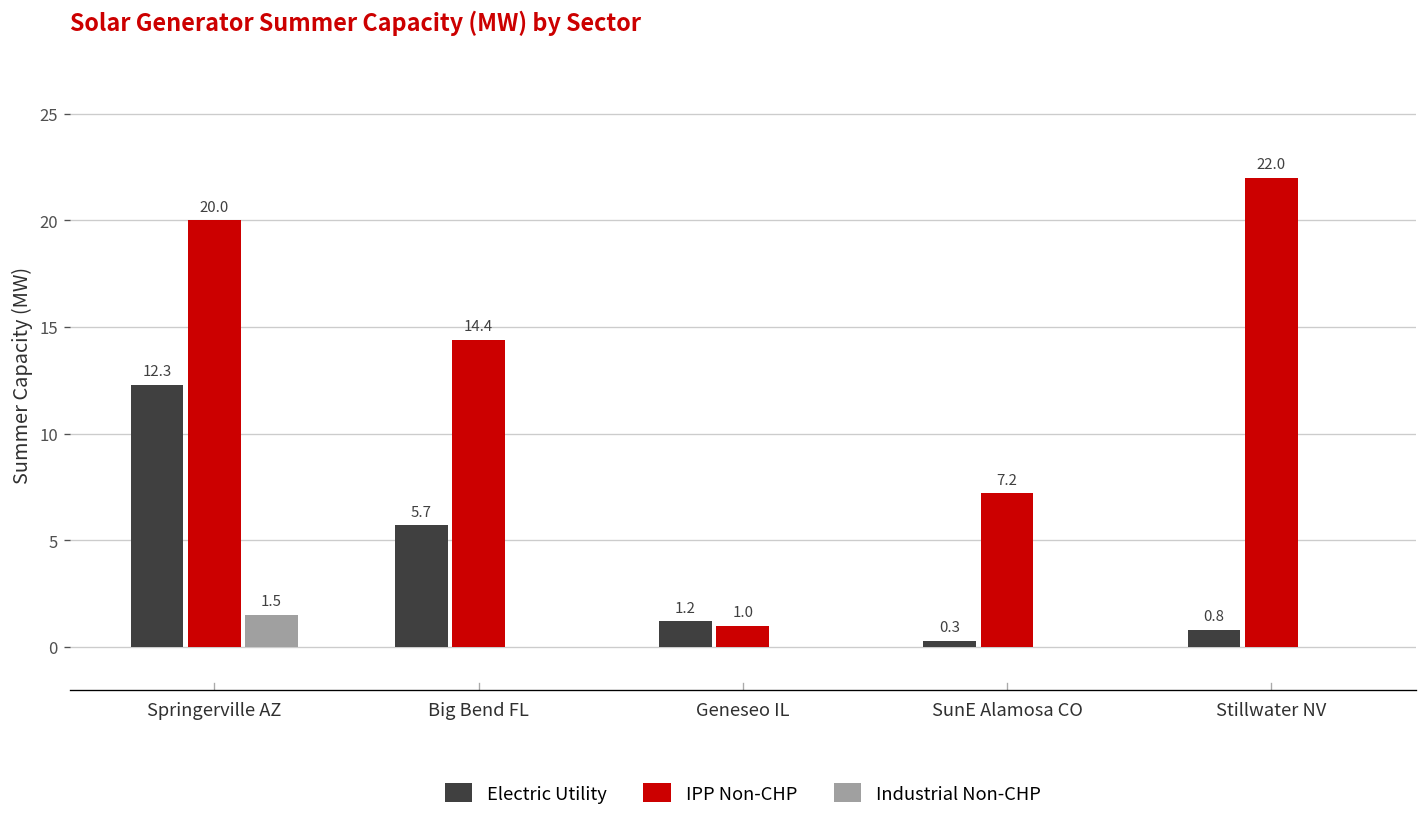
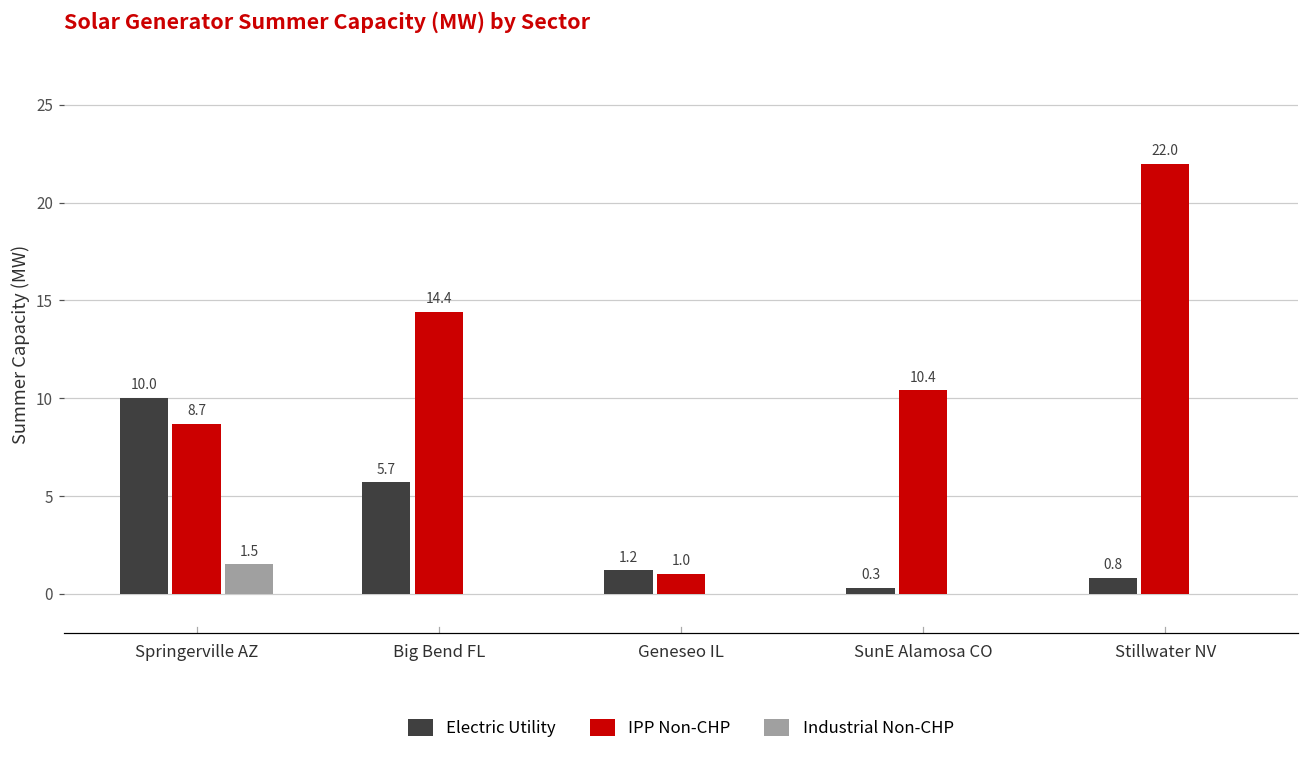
Electric Utility, Springerville AZ: 12.3 -> 10.0
IPP Non-CHP, Springerville AZ: 20.0 -> 8.7
IPP Non-CHP, SunE Alamosa CO: 7.2 -> 10.4
